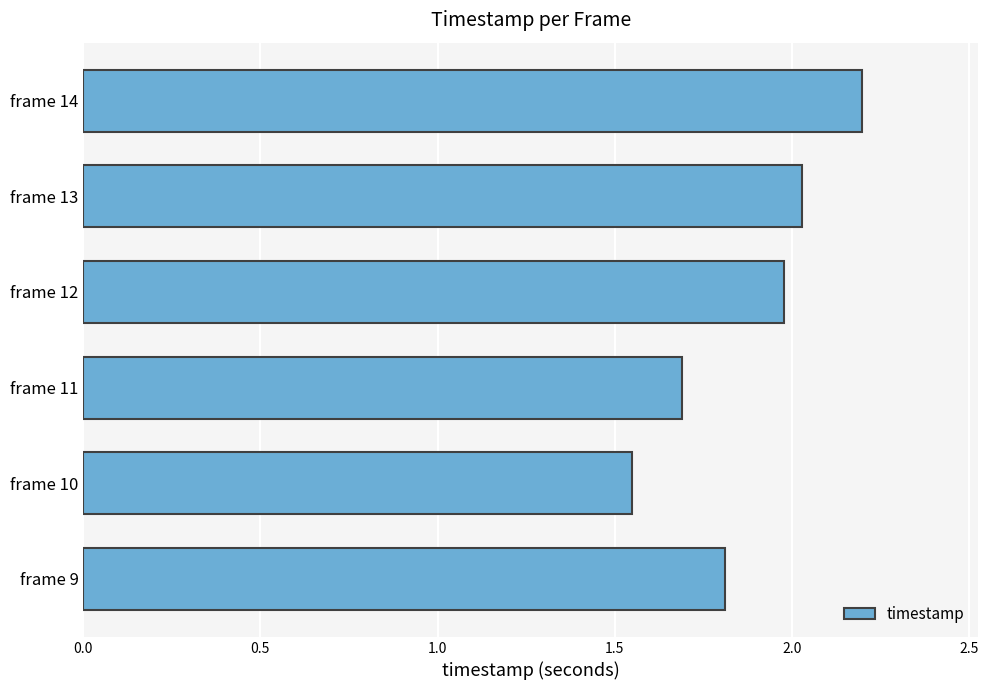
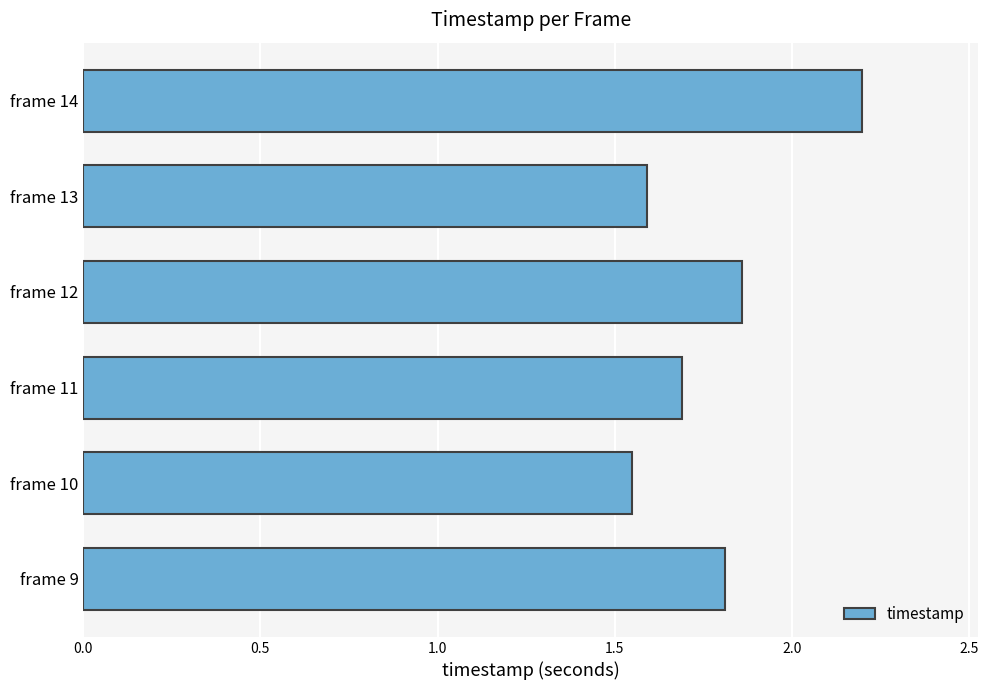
frame 13: 2.03 -> 1.59
frame 12: 1.98 -> 1.86
